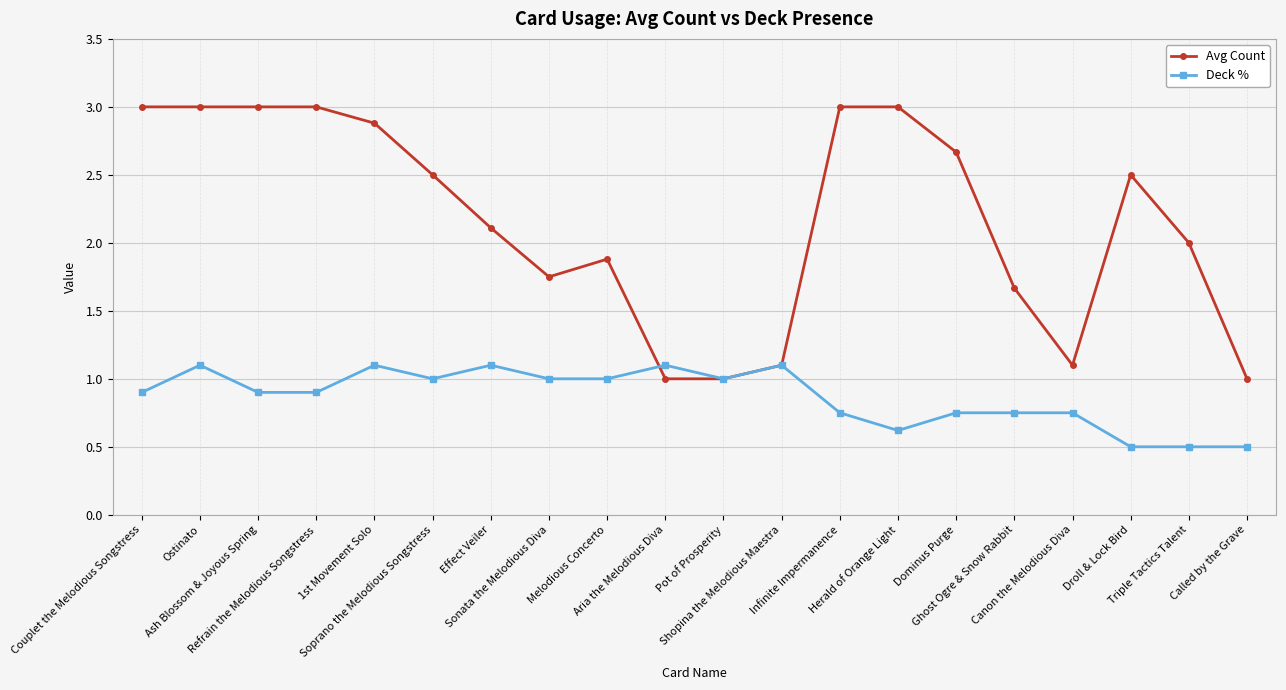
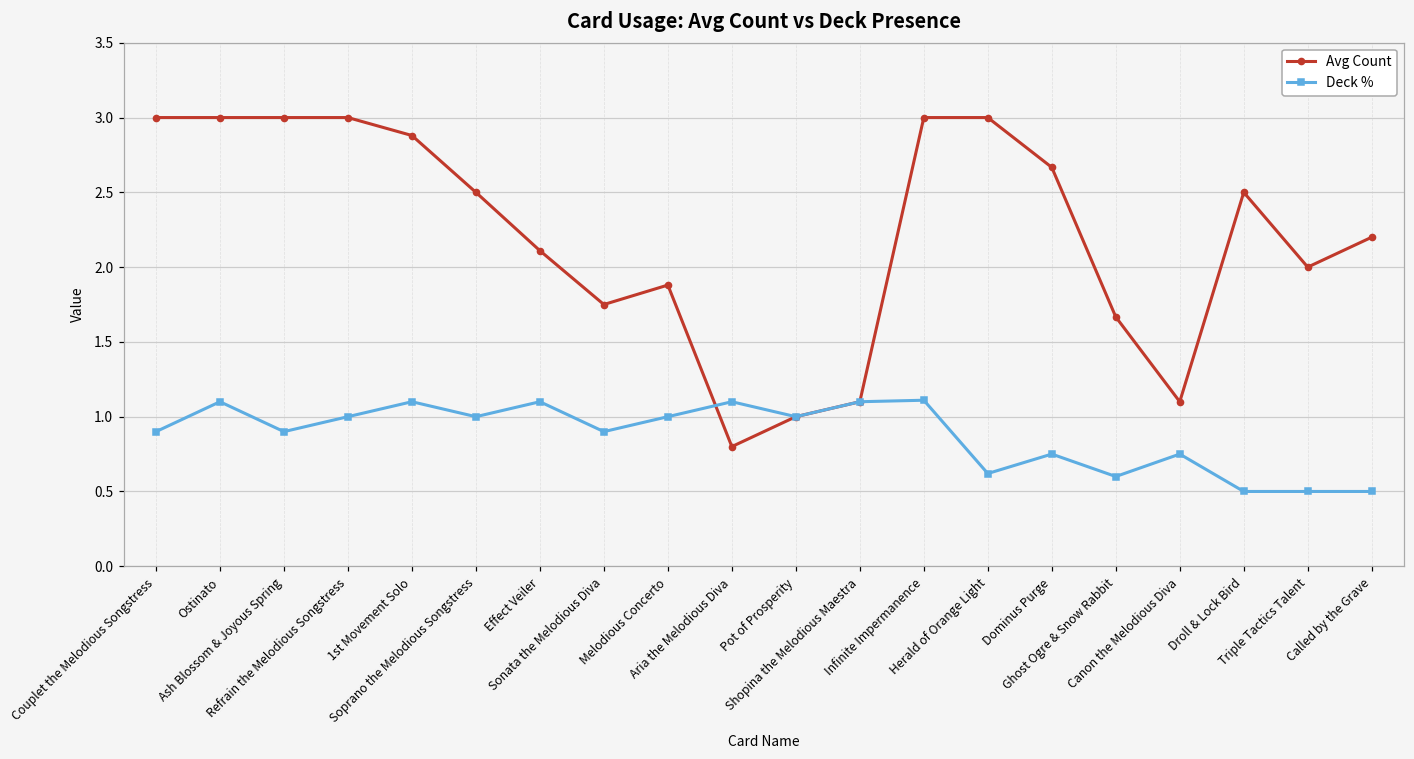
Deck %, Refrain the Melodious Songstress: 0.9 -> 1.0
Deck %, Sonata the Melodious Diva: 1.0 -> 0.9
Avg Count, Aria the Melodious Diva: 1.0 -> 0.8
Deck %, Infinite Impermanence: 0.75 -> 1.11
Deck %, Ghost Ogre & Snow Rabbit: 0.75 -> 0.60
Avg Count, Called by the Grave: 1.0 -> 2.2
